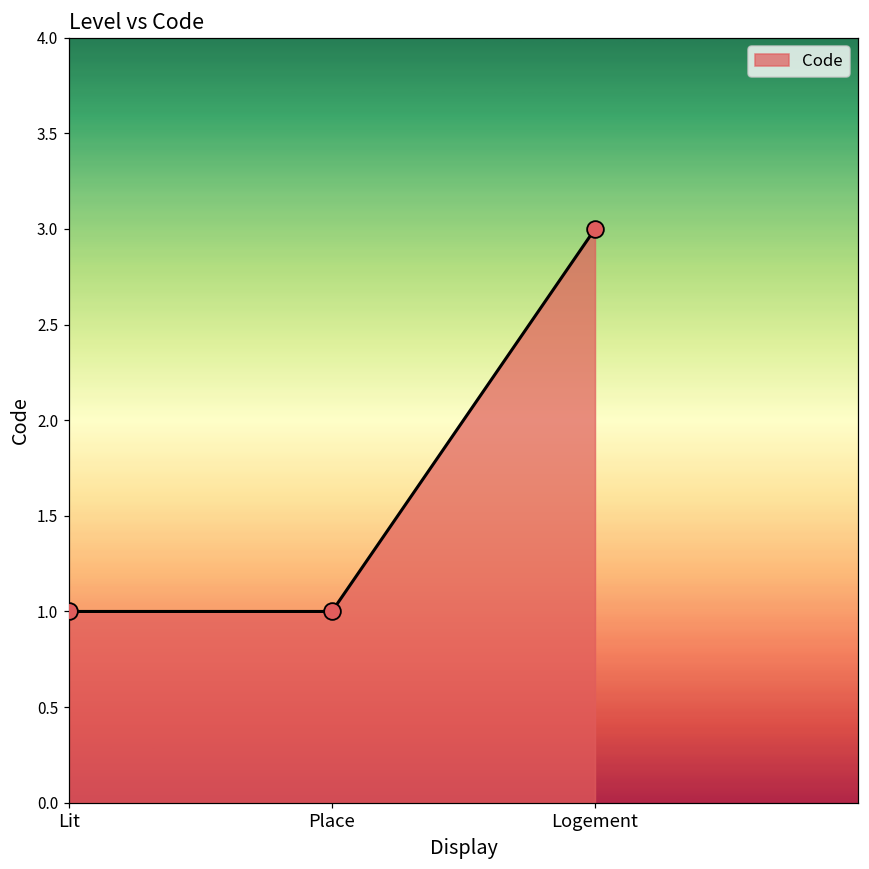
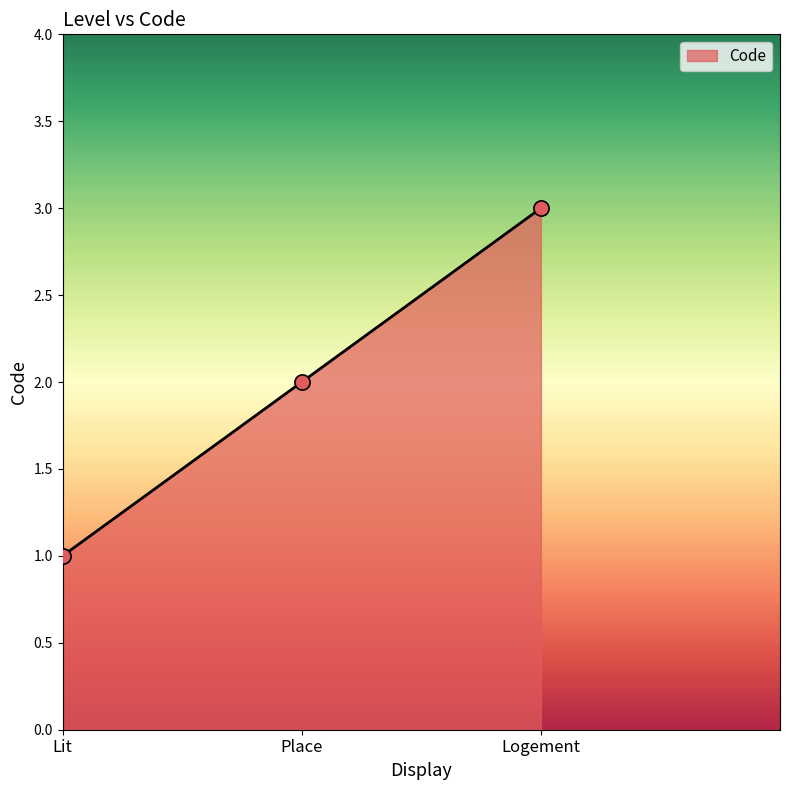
Place: 1 -> 2
